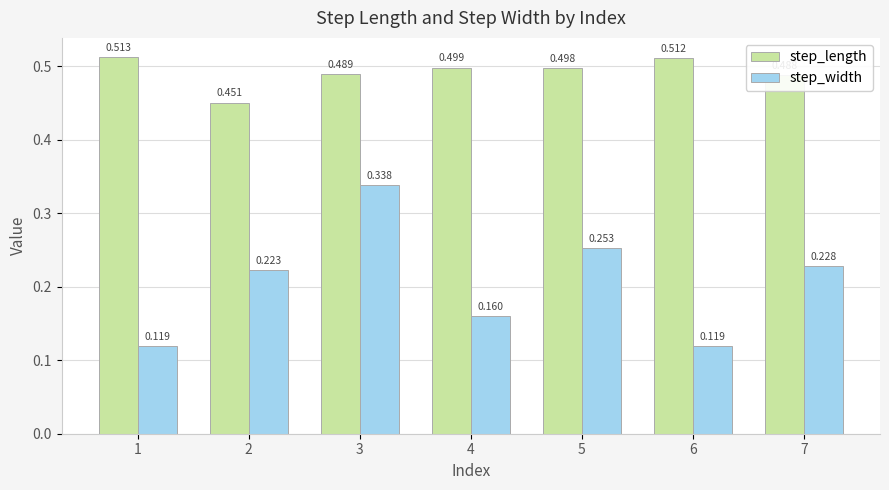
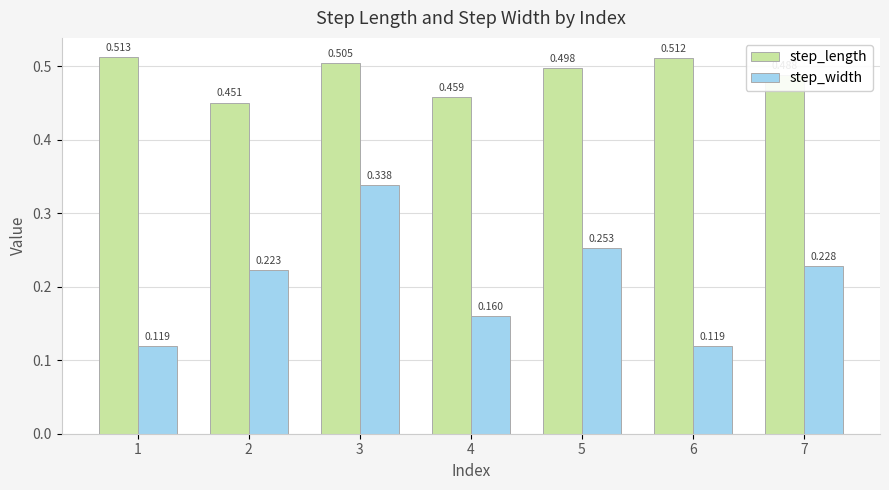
step_length, 3: 0.489 -> 0.505
step_length, 4: 0.499 -> 0.459
